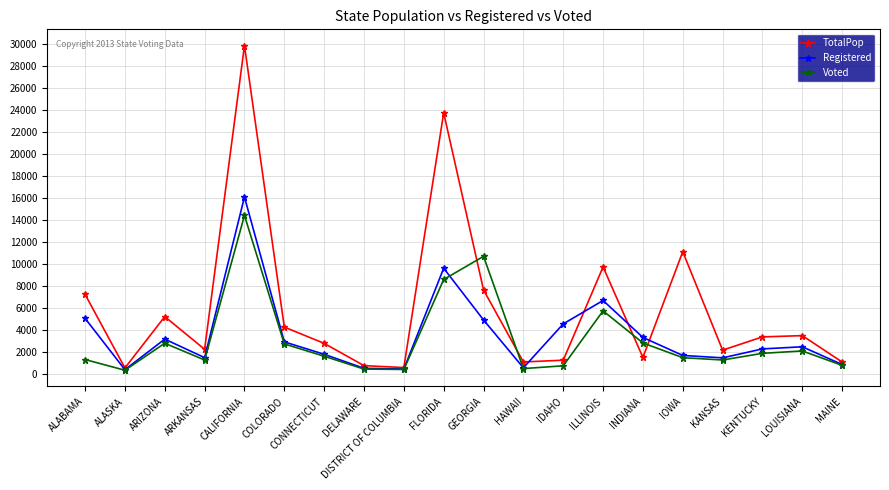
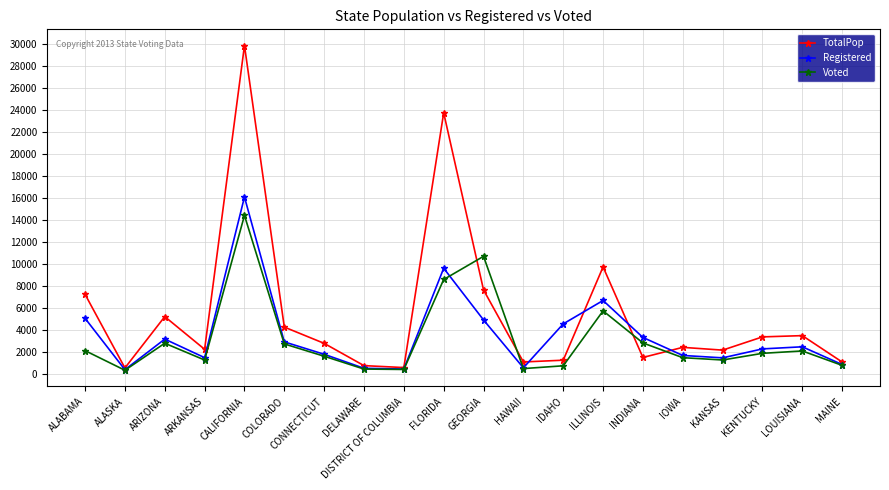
Voted, ALABAMA: 1300 -> 2100
TotalPop, IOWA: 11100 -> 2400
